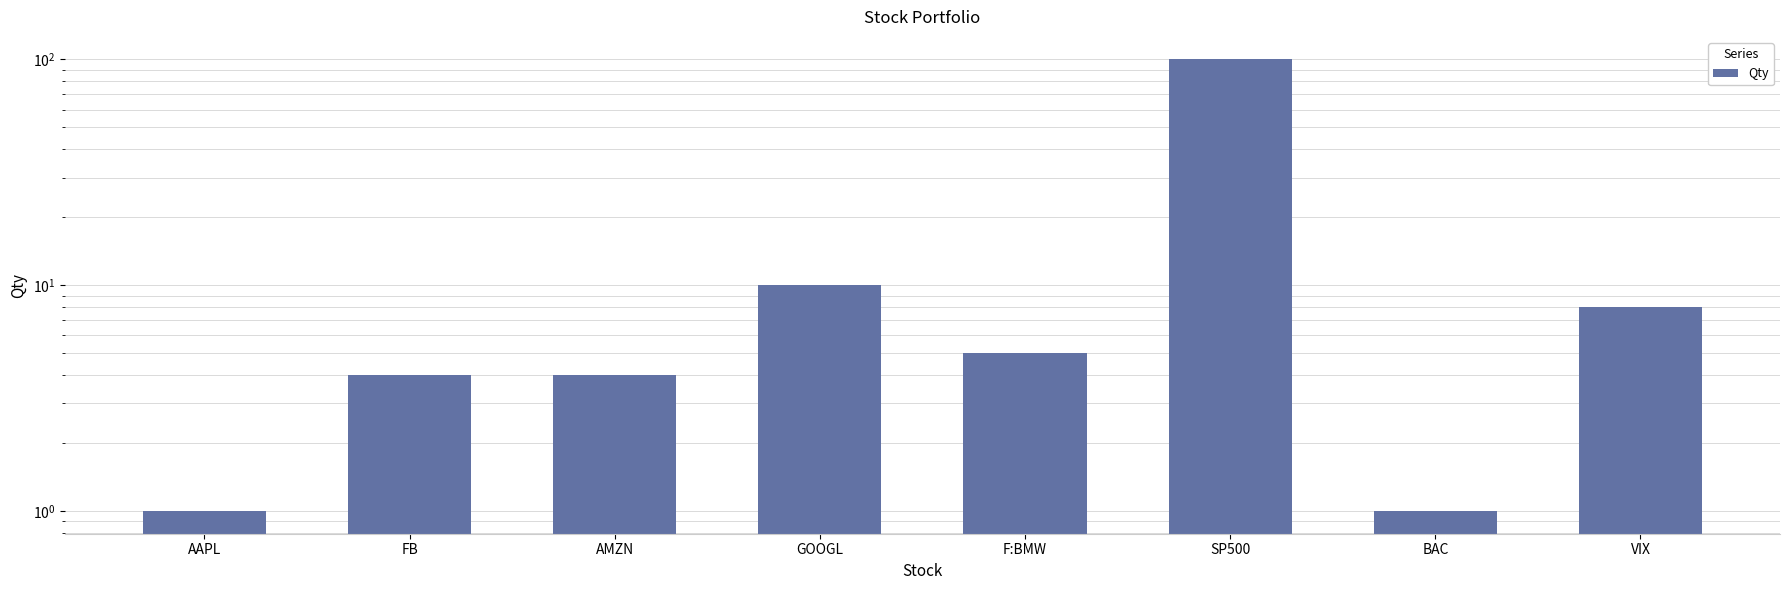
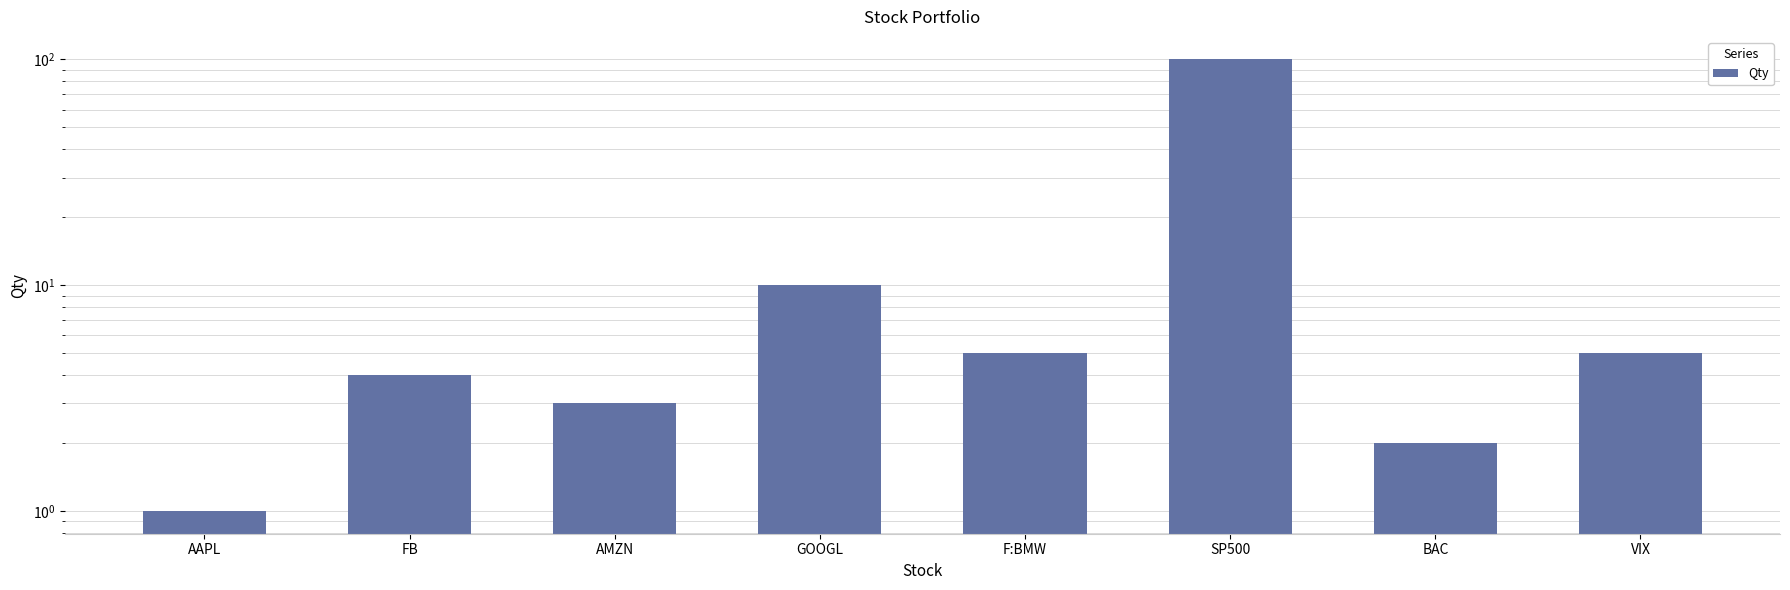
AMZN: 4 -> 3
BAC: 1 -> 2
VIX: 8 -> 5
